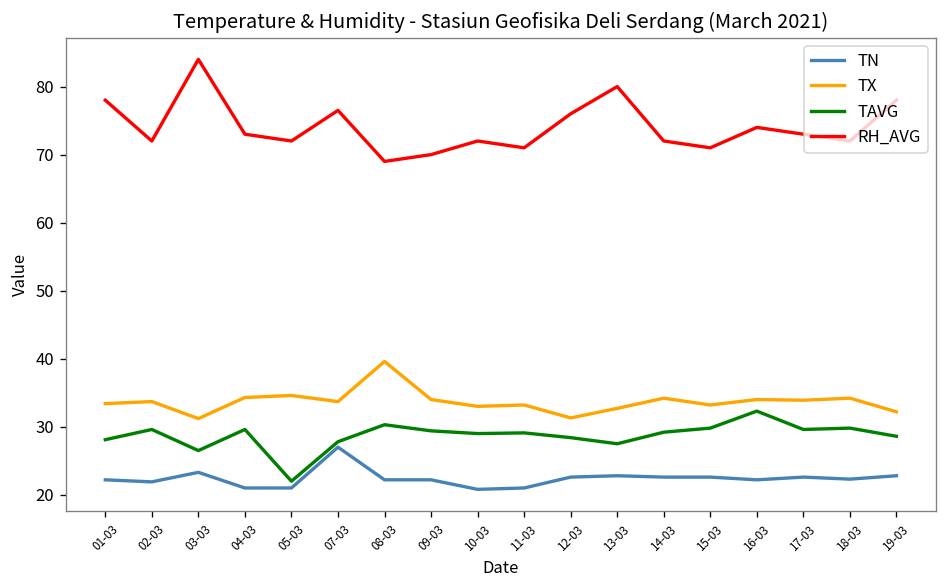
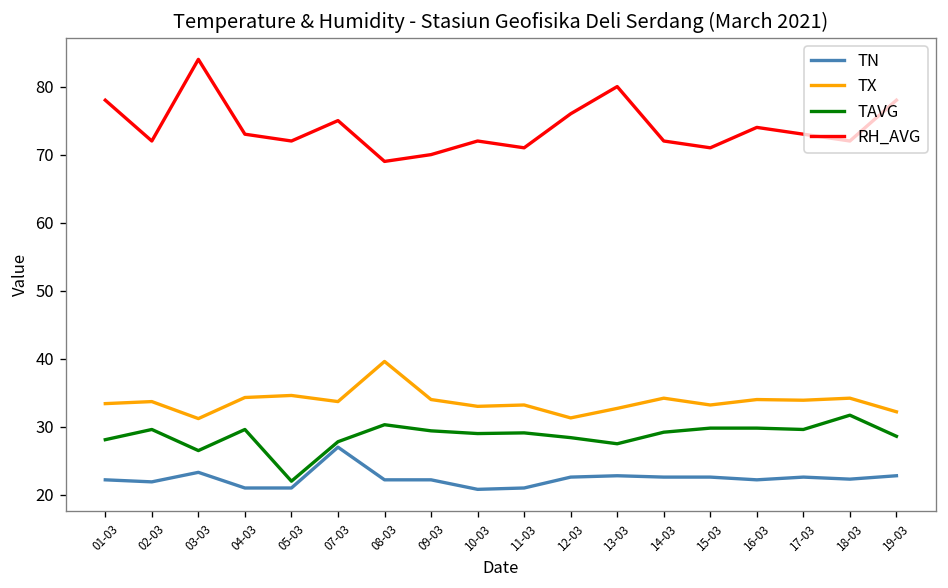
RH_AVG, 07-03: 77 -> 75
TAVG, 16-03: 32 -> 30
TAVG, 18-03: 30 -> 32
